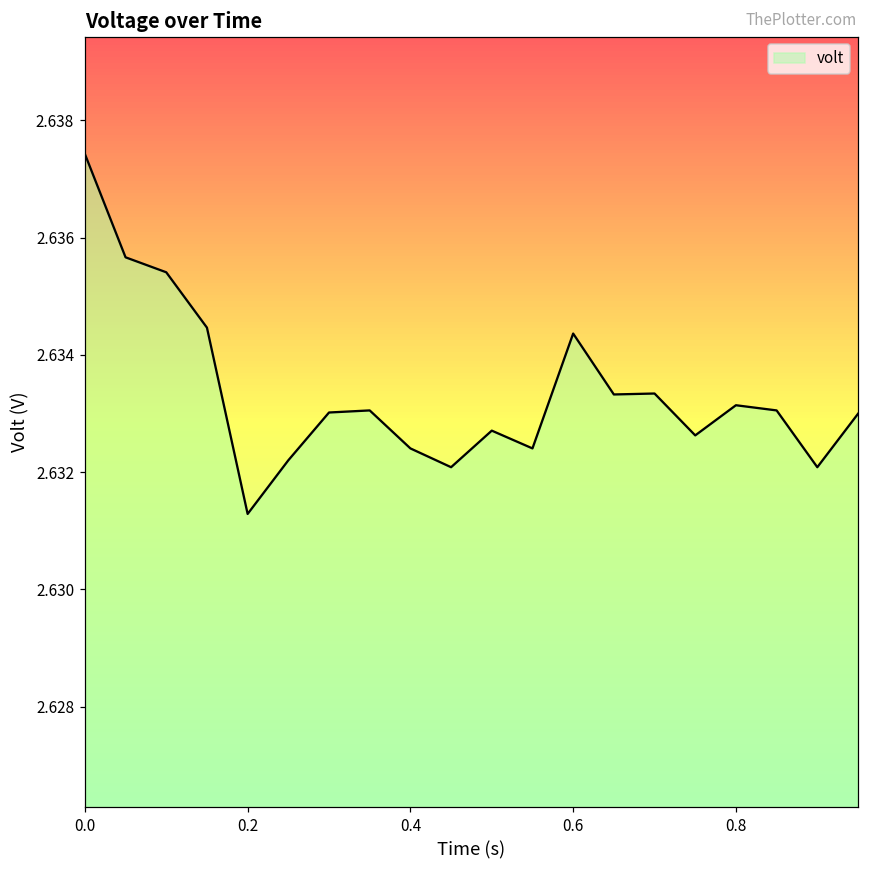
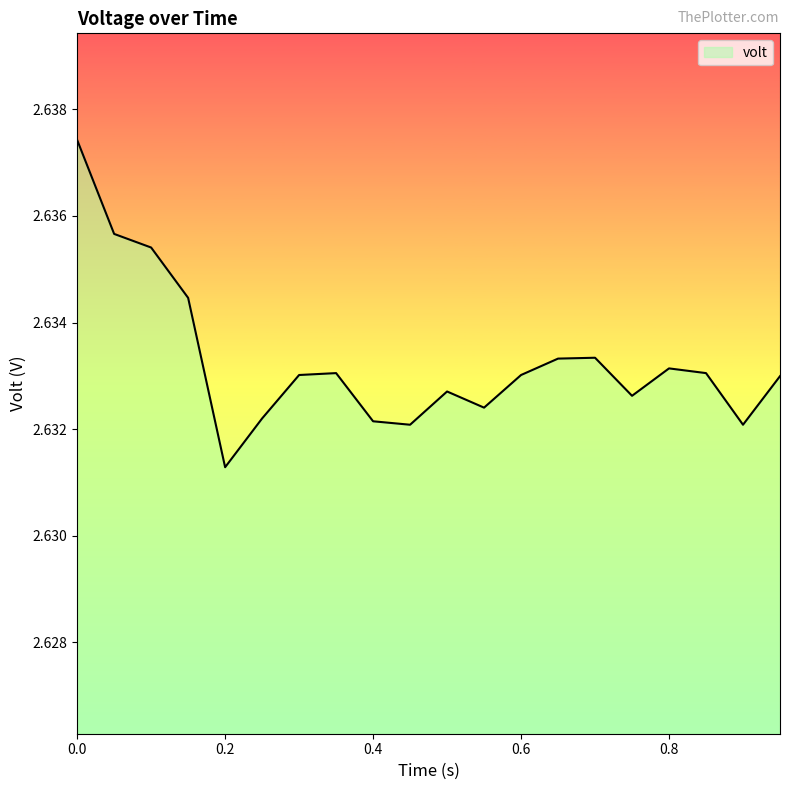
0.4: 2.6324 -> 2.6321
0.6: 2.6344 -> 2.6330
